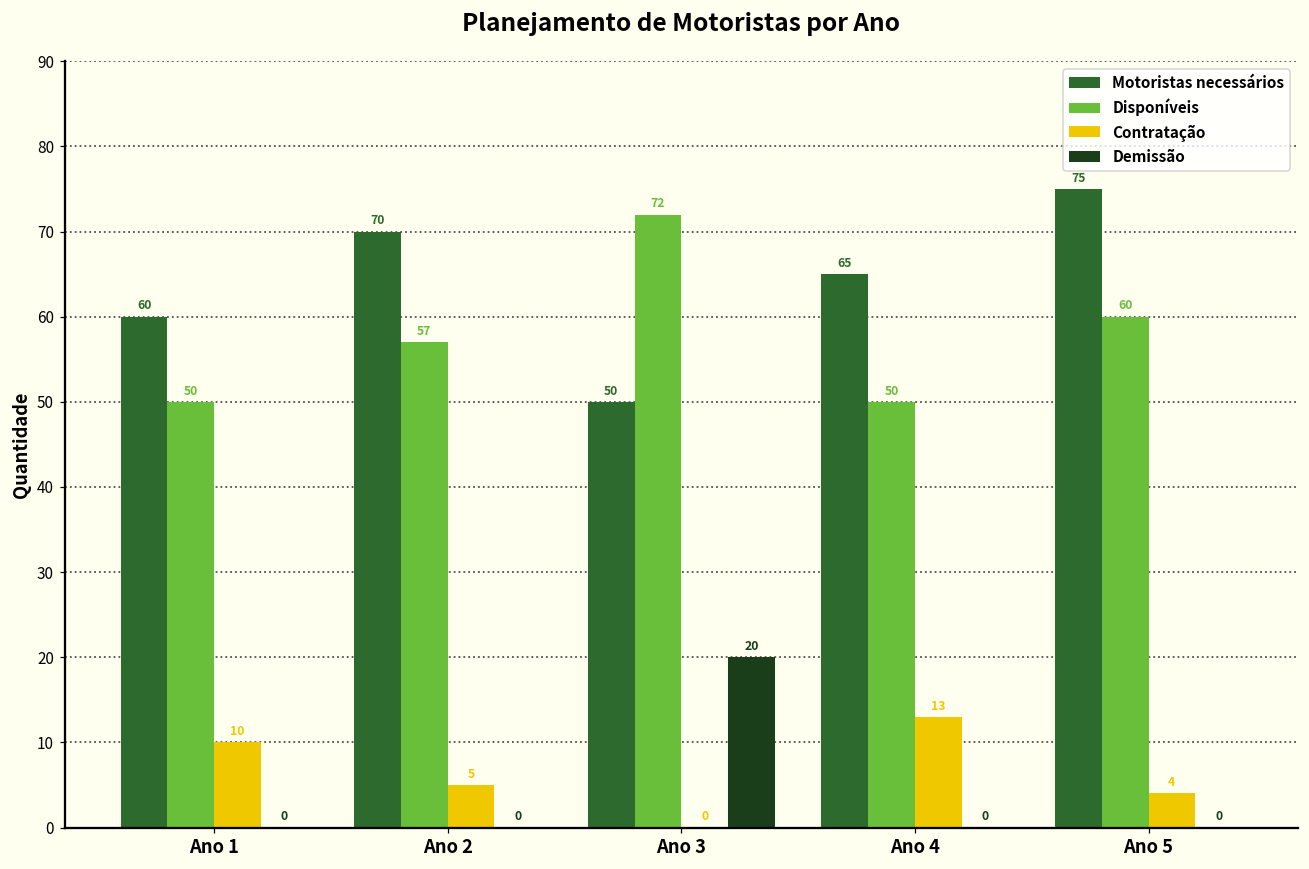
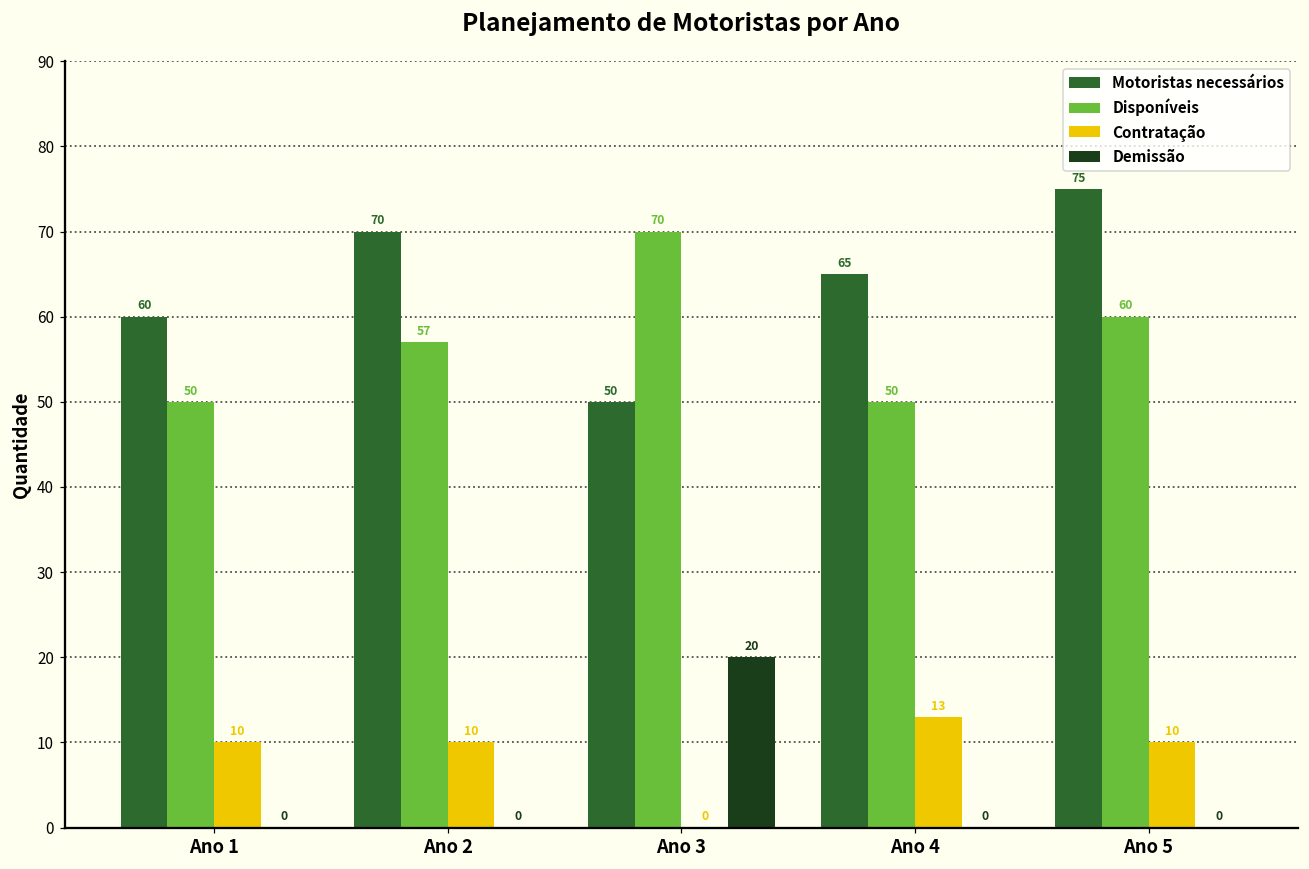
Contratação, Ano 2: 5 -> 10
Disponíveis, Ano 3: 72 -> 70
Contratação, Ano 5: 4 -> 10
